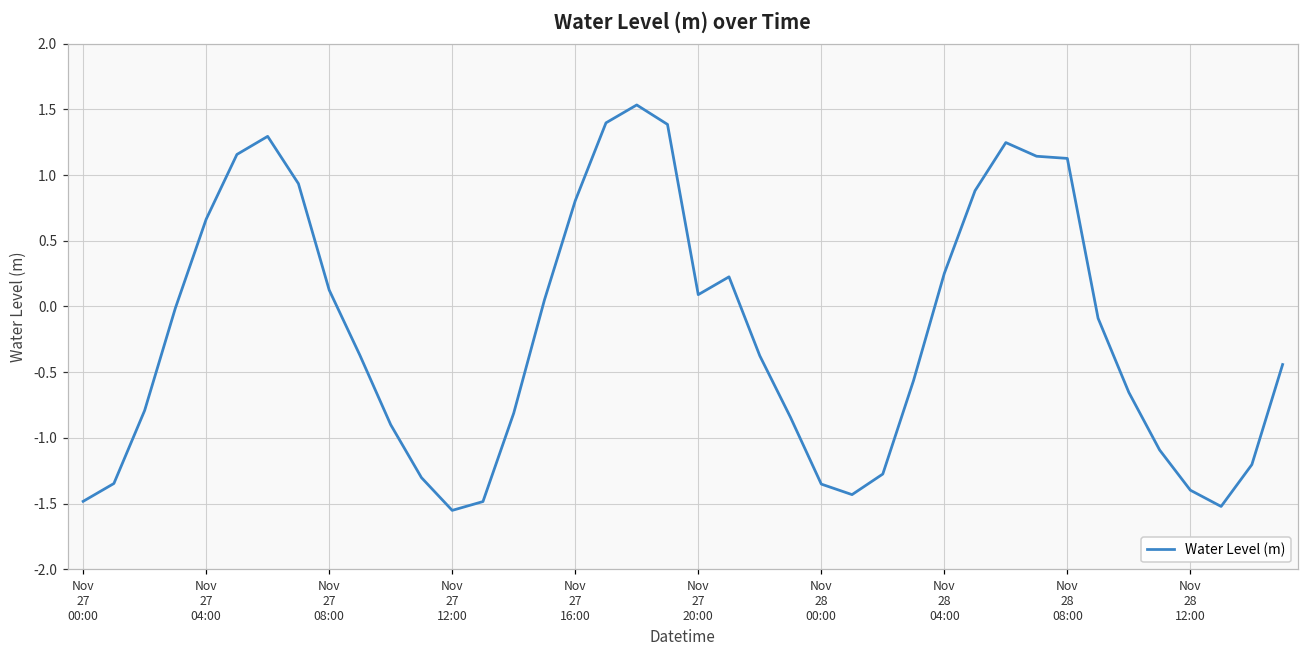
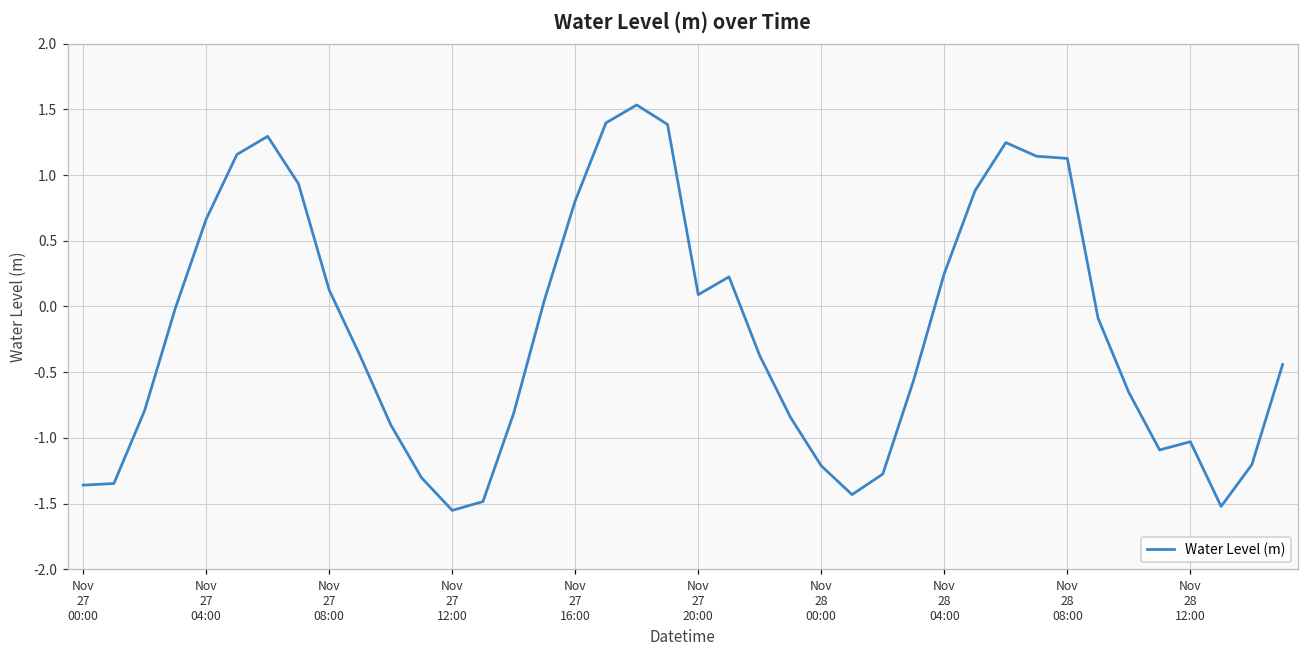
Nov 27 00:00: -1.48 -> -1.36
Nov 28 00:00: -1.35 -> -1.21
Nov 28 12:00: -1.40 -> -1.03
